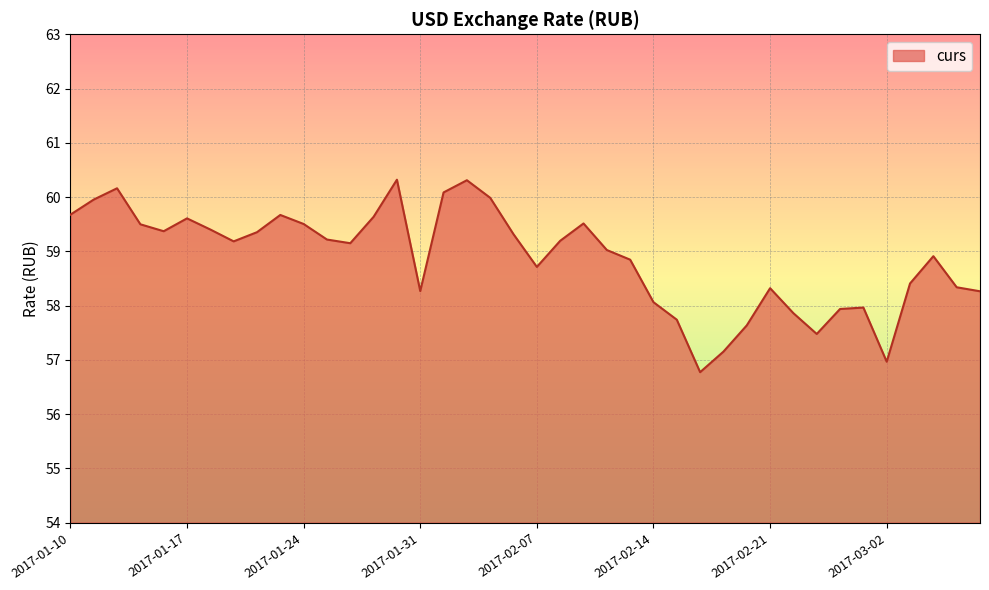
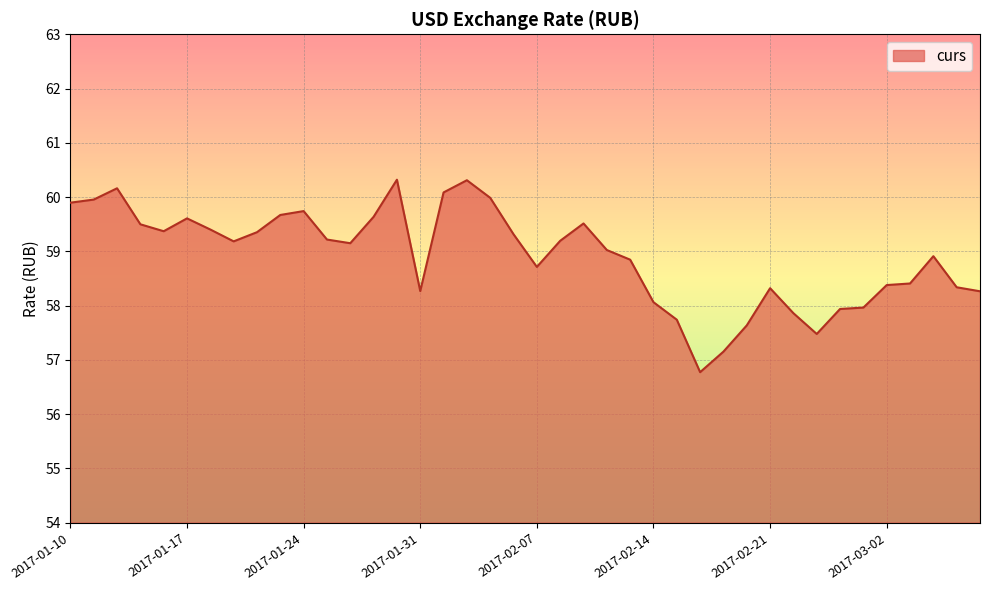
2017-01-10: 59.7 -> 59.9
2017-01-24: 59.5 -> 59.7
2017-03-02: 57.0 -> 58.4
